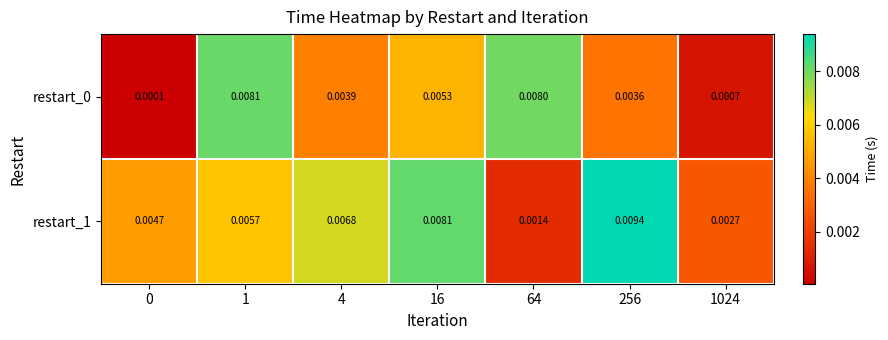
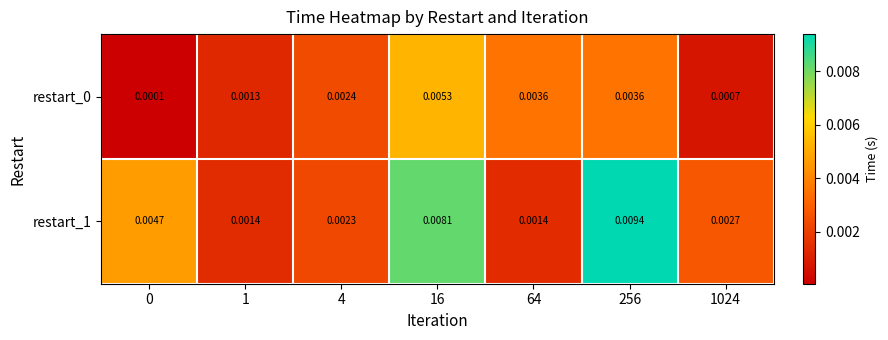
restart_0, 1: 0.0081 -> 0.0013
restart_0, 4: 0.0039 -> 0.0024
restart_0, 64: 0.0080 -> 0.0036
restart_1, 1: 0.0057 -> 0.0014
restart_1, 4: 0.0068 -> 0.0023
